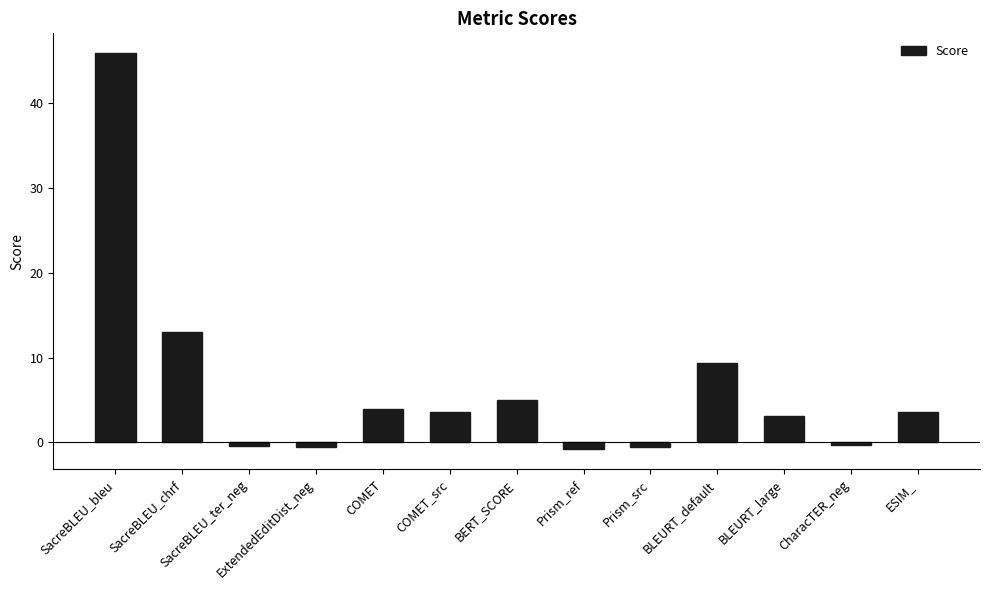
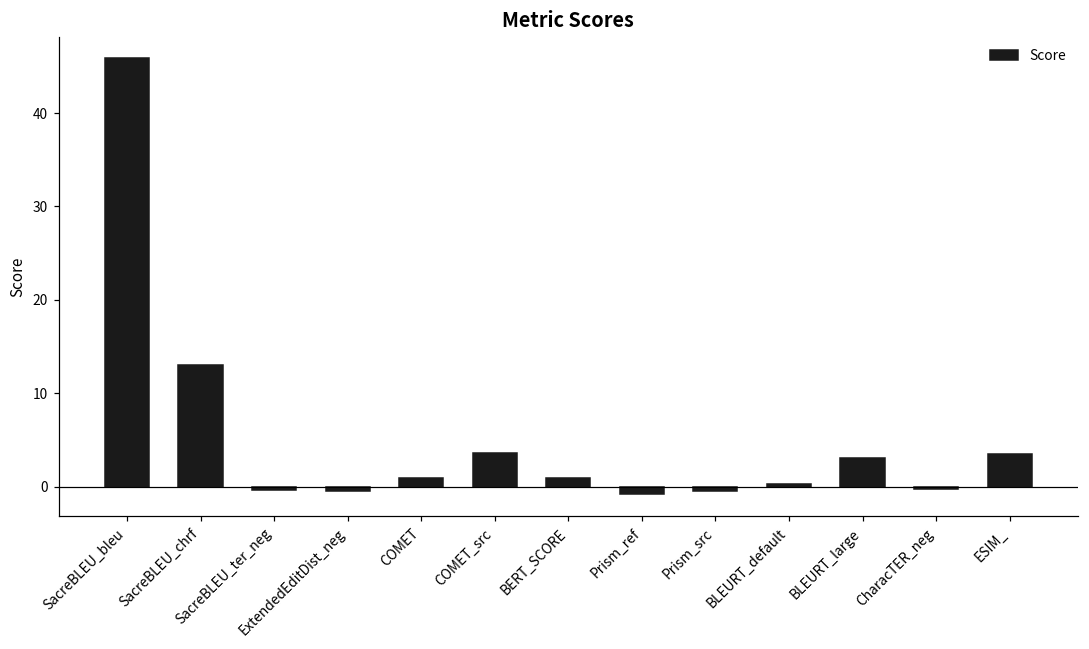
COMET: 4 -> 1
BERT_SCORE: 5 -> 1
BLEURT_default: 9 -> 0
